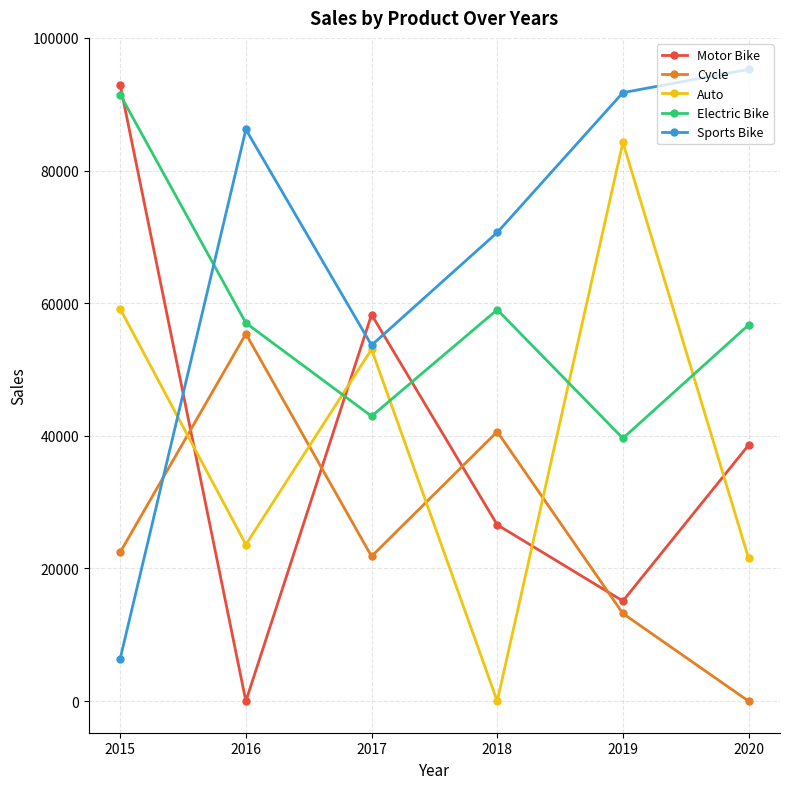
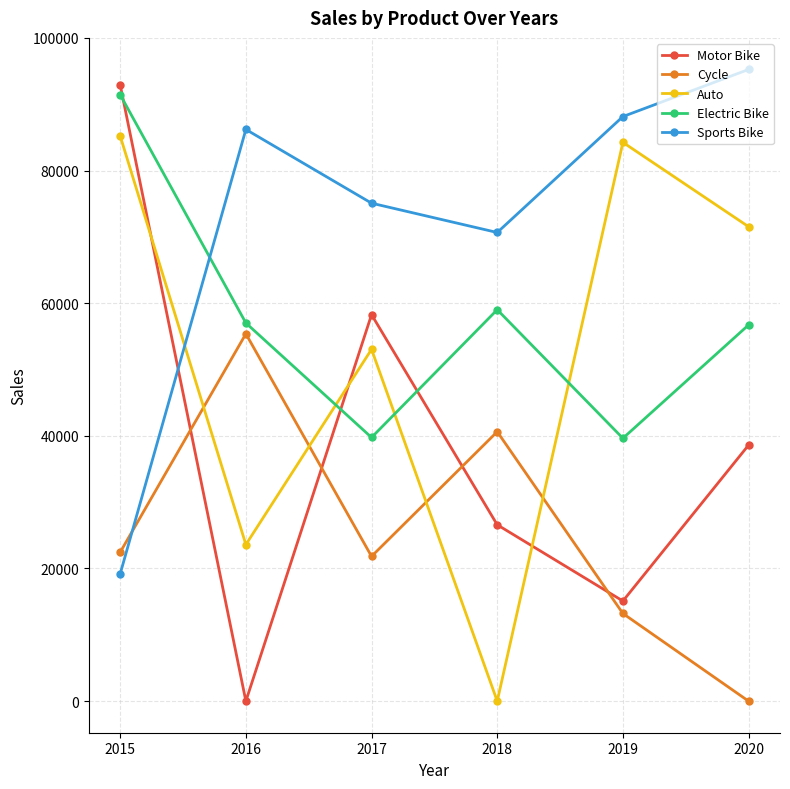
Auto, 2015: 59000 -> 85000
Sports Bike, 2015: 6000 -> 19000
Electric Bike, 2017: 43000 -> 40000
Sports Bike, 2017: 54000 -> 75000
Sports Bike, 2019: 92000 -> 88000
Auto, 2020: 22000 -> 72000
